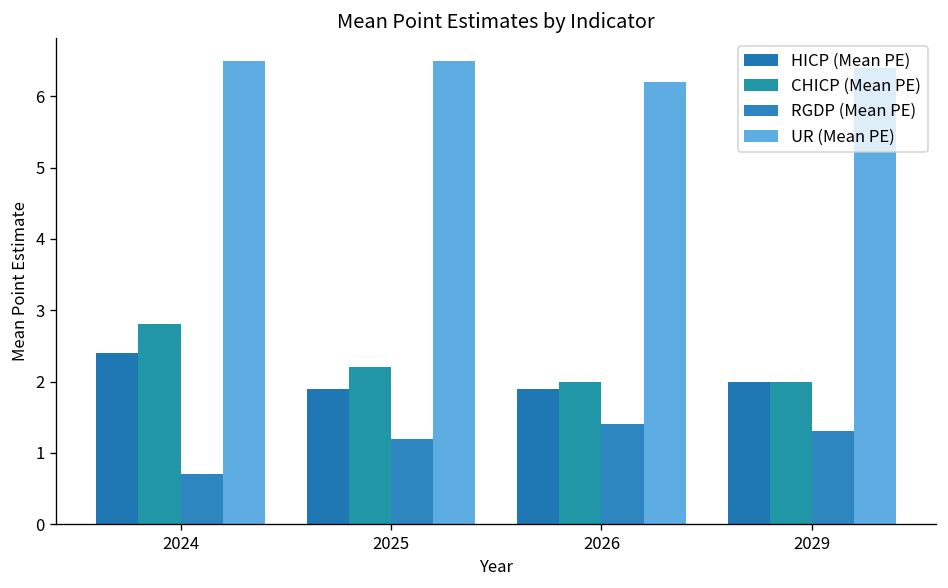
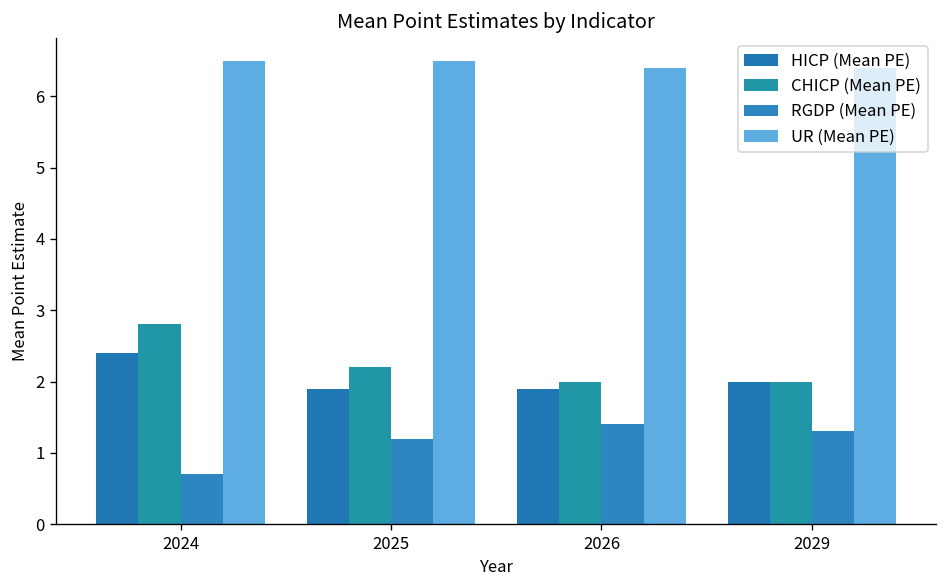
UR (Mean PE), 2026: 6.2 -> 6.4
